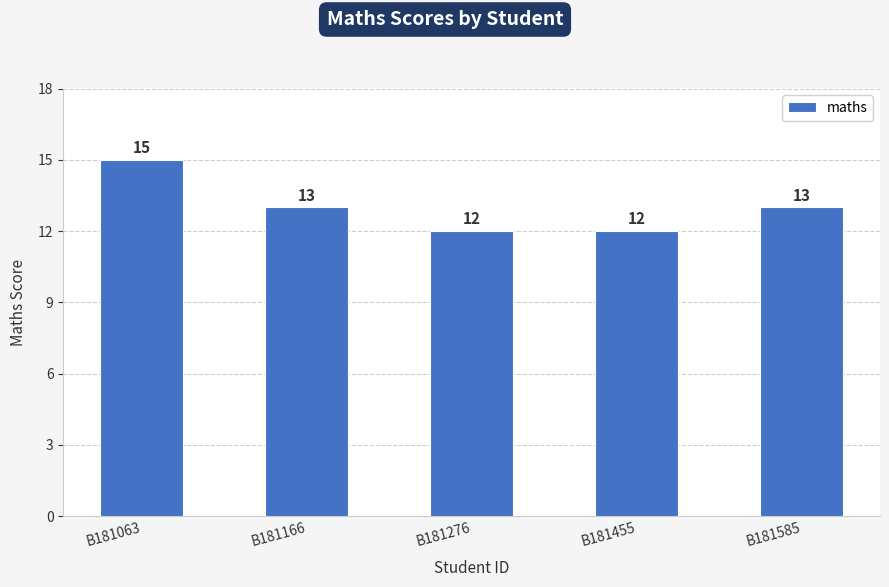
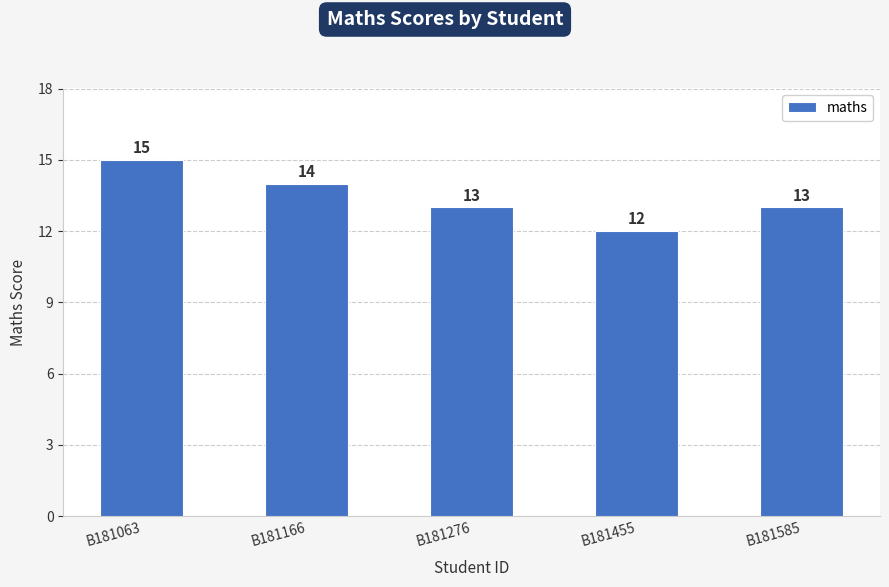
B181166: 13 -> 14
B181276: 12 -> 13
